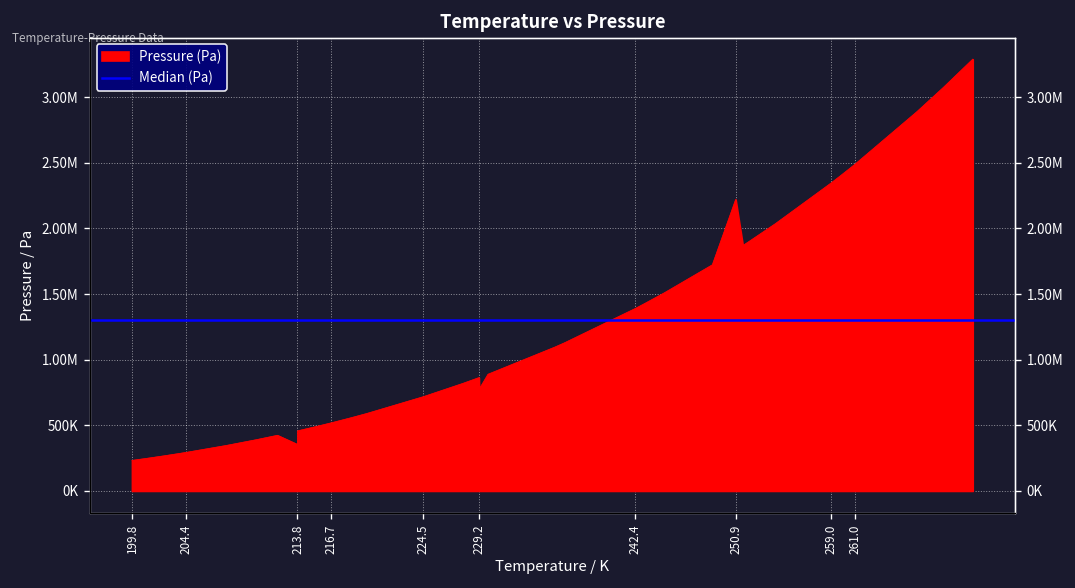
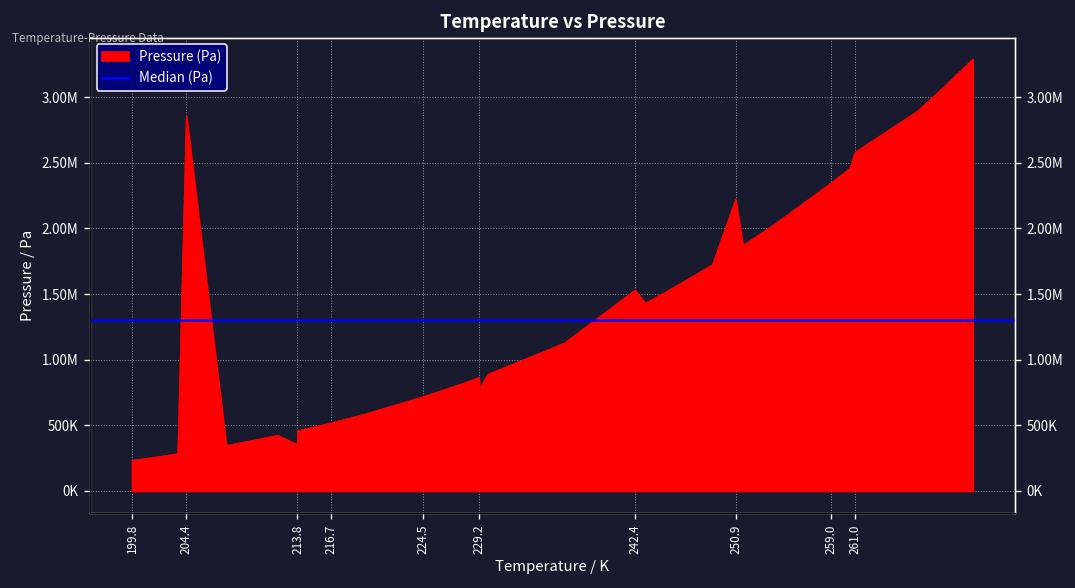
204.4: 290000 -> 2860000
242.4: 1390000 -> 1530000
261.0: 2490000 -> 2580000
